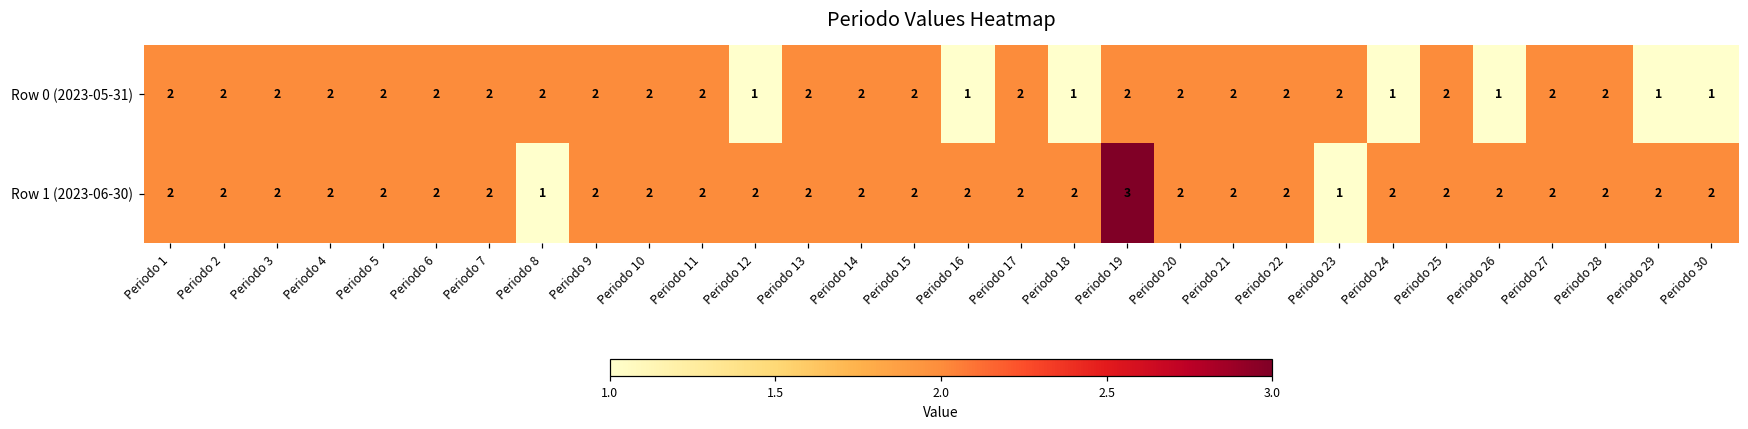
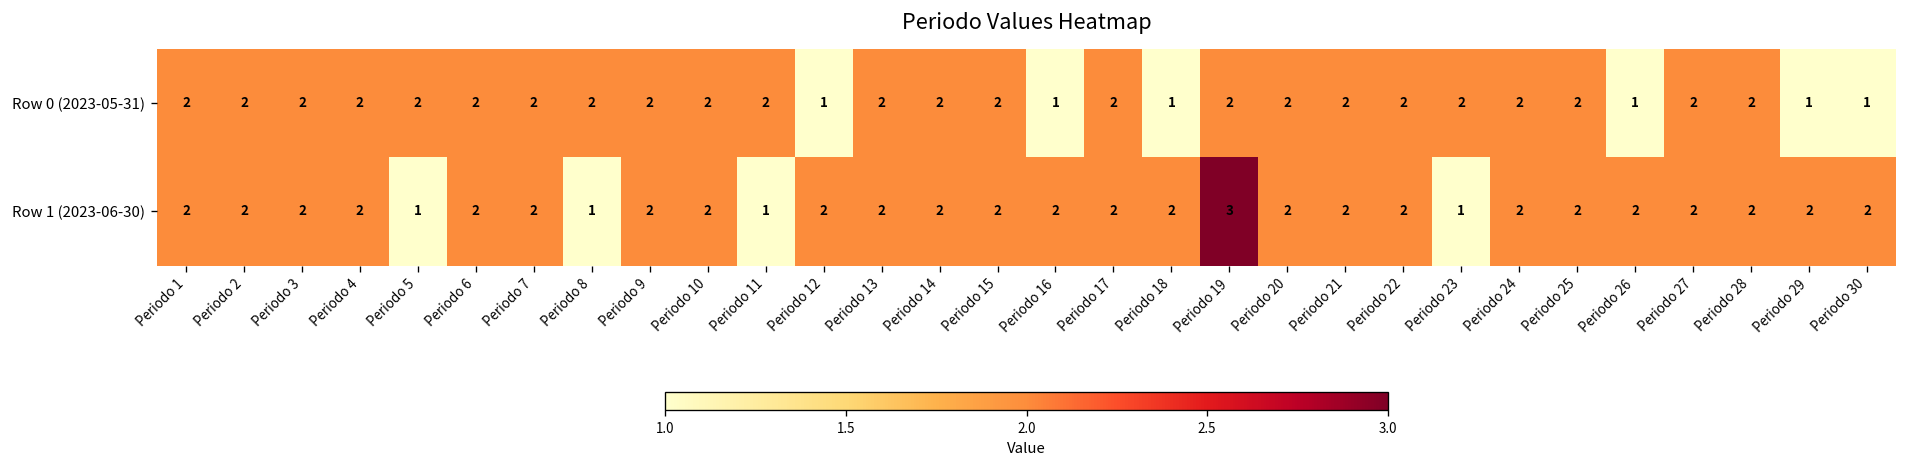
Row 0 (2023-05-31), Periodo 24: 1 -> 2
Row 1 (2023-06-30), Periodo 5: 2 -> 1
Row 1 (2023-06-30), Periodo 11: 2 -> 1
